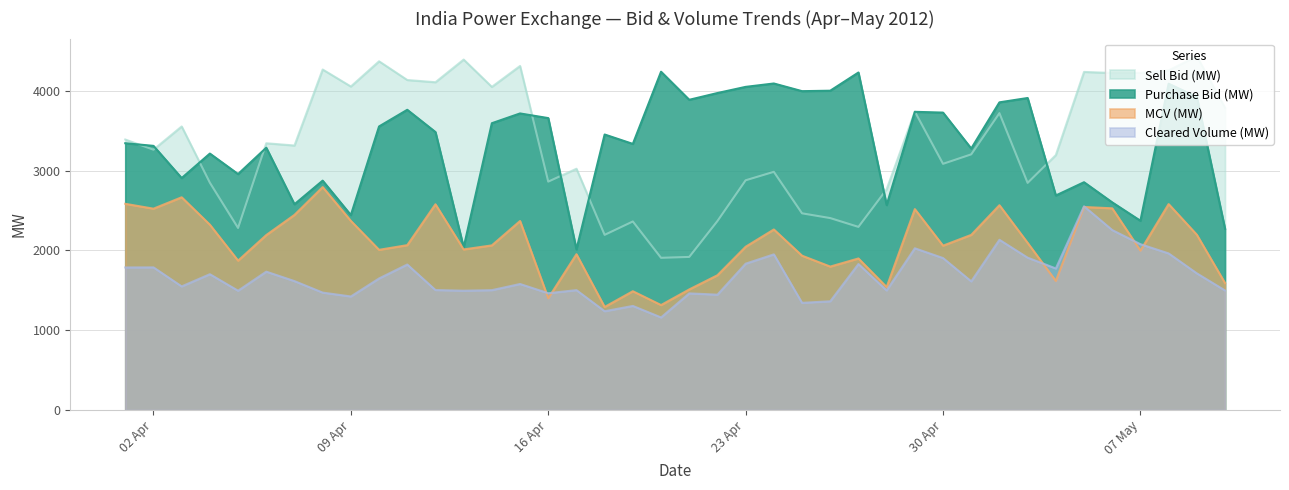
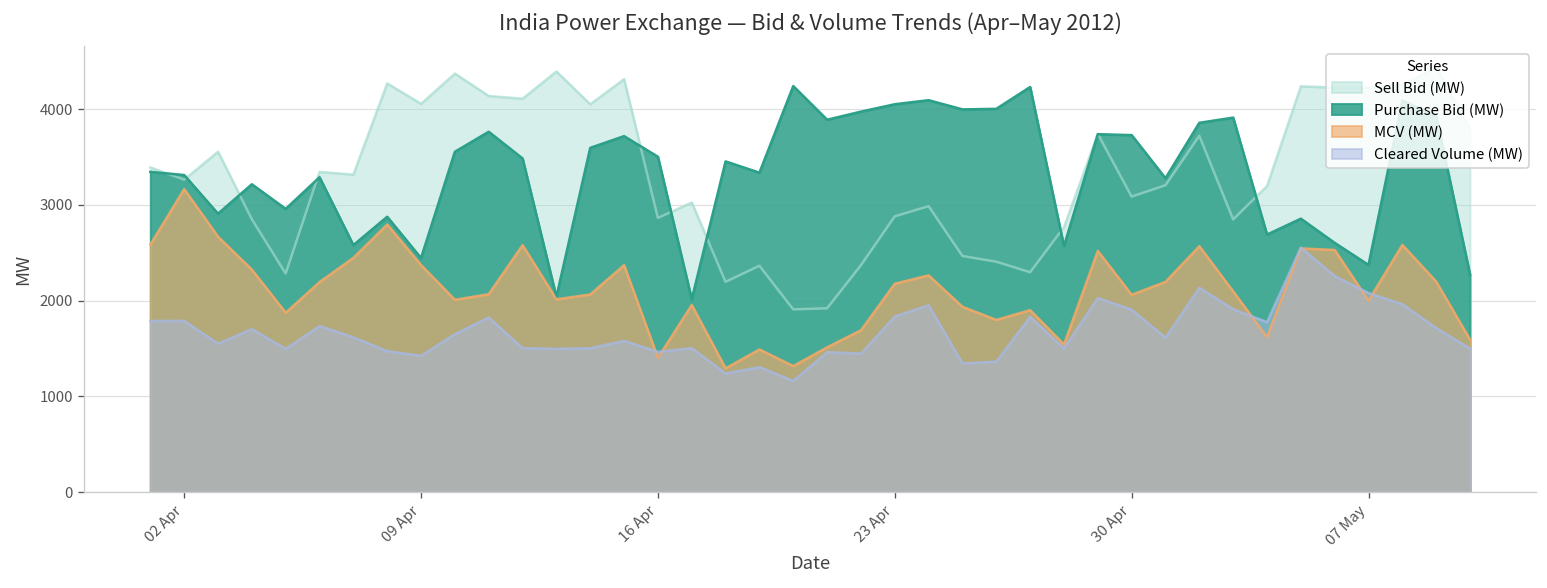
MCV (MW), 02 Apr: 2500 -> 3200
Purchase Bid (MW), 16 Apr: 3700 -> 3500
MCV (MW), 23 Apr: 2000 -> 2200
